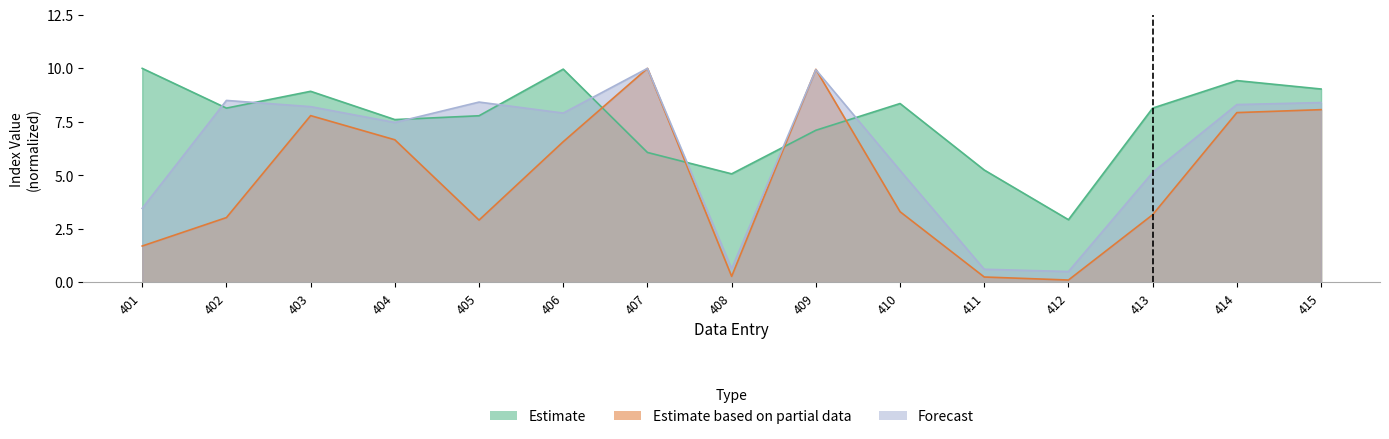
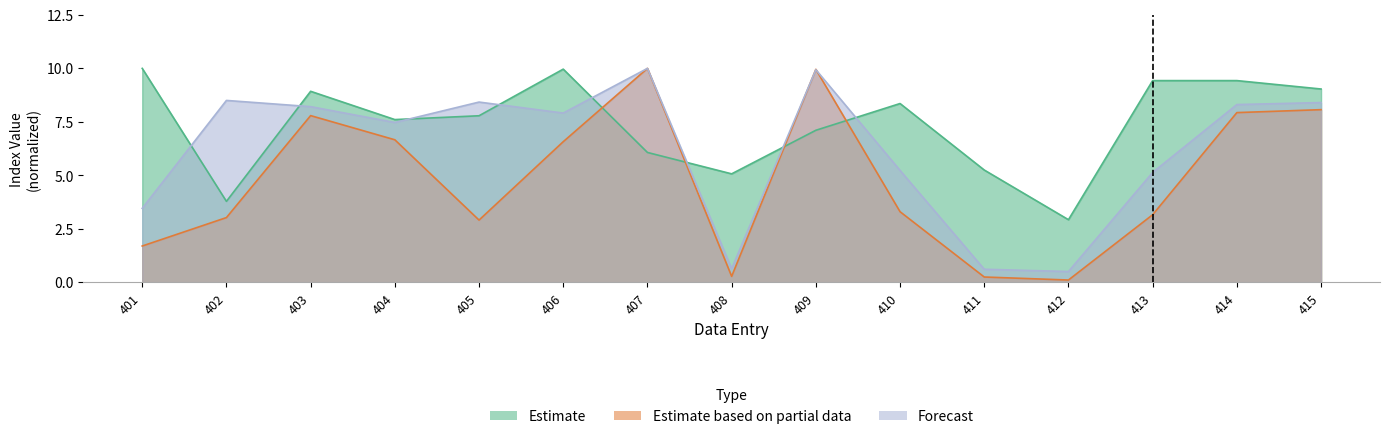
Estimate, 402: 8.1 -> 3.8
Estimate, 413: 8.1 -> 9.4
